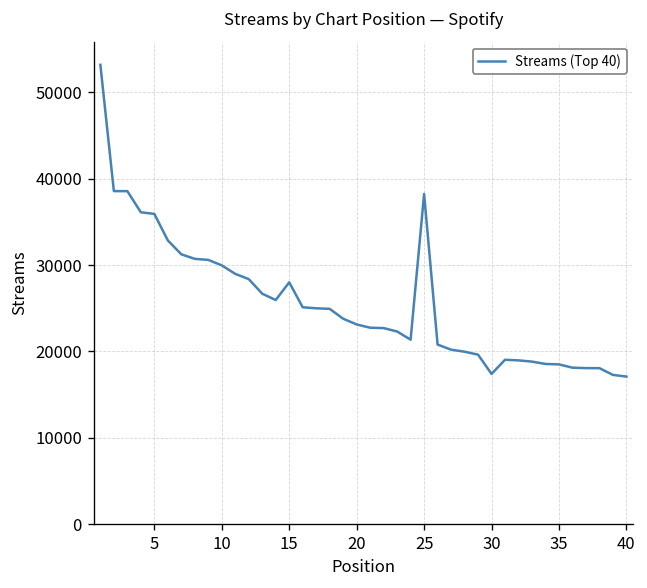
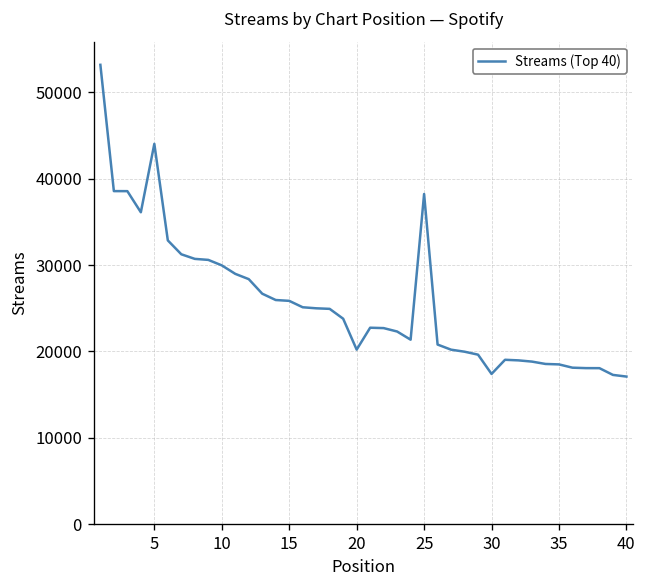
5: 36000 -> 44000
15: 28000 -> 26000
20: 23000 -> 20000
